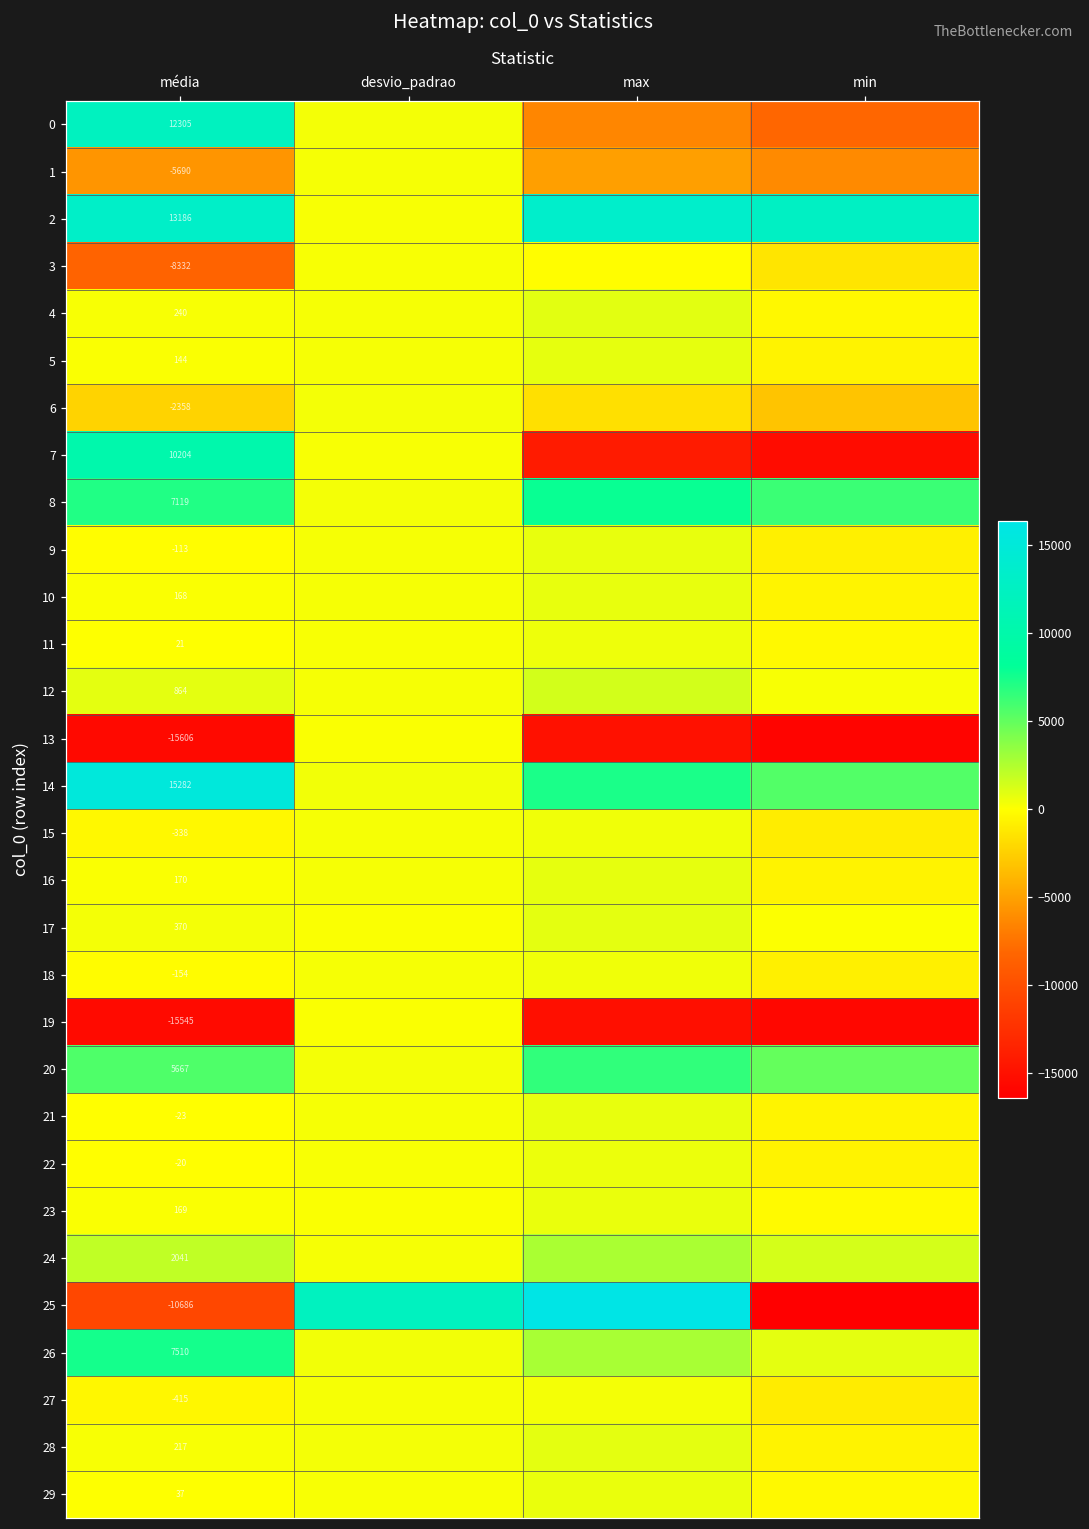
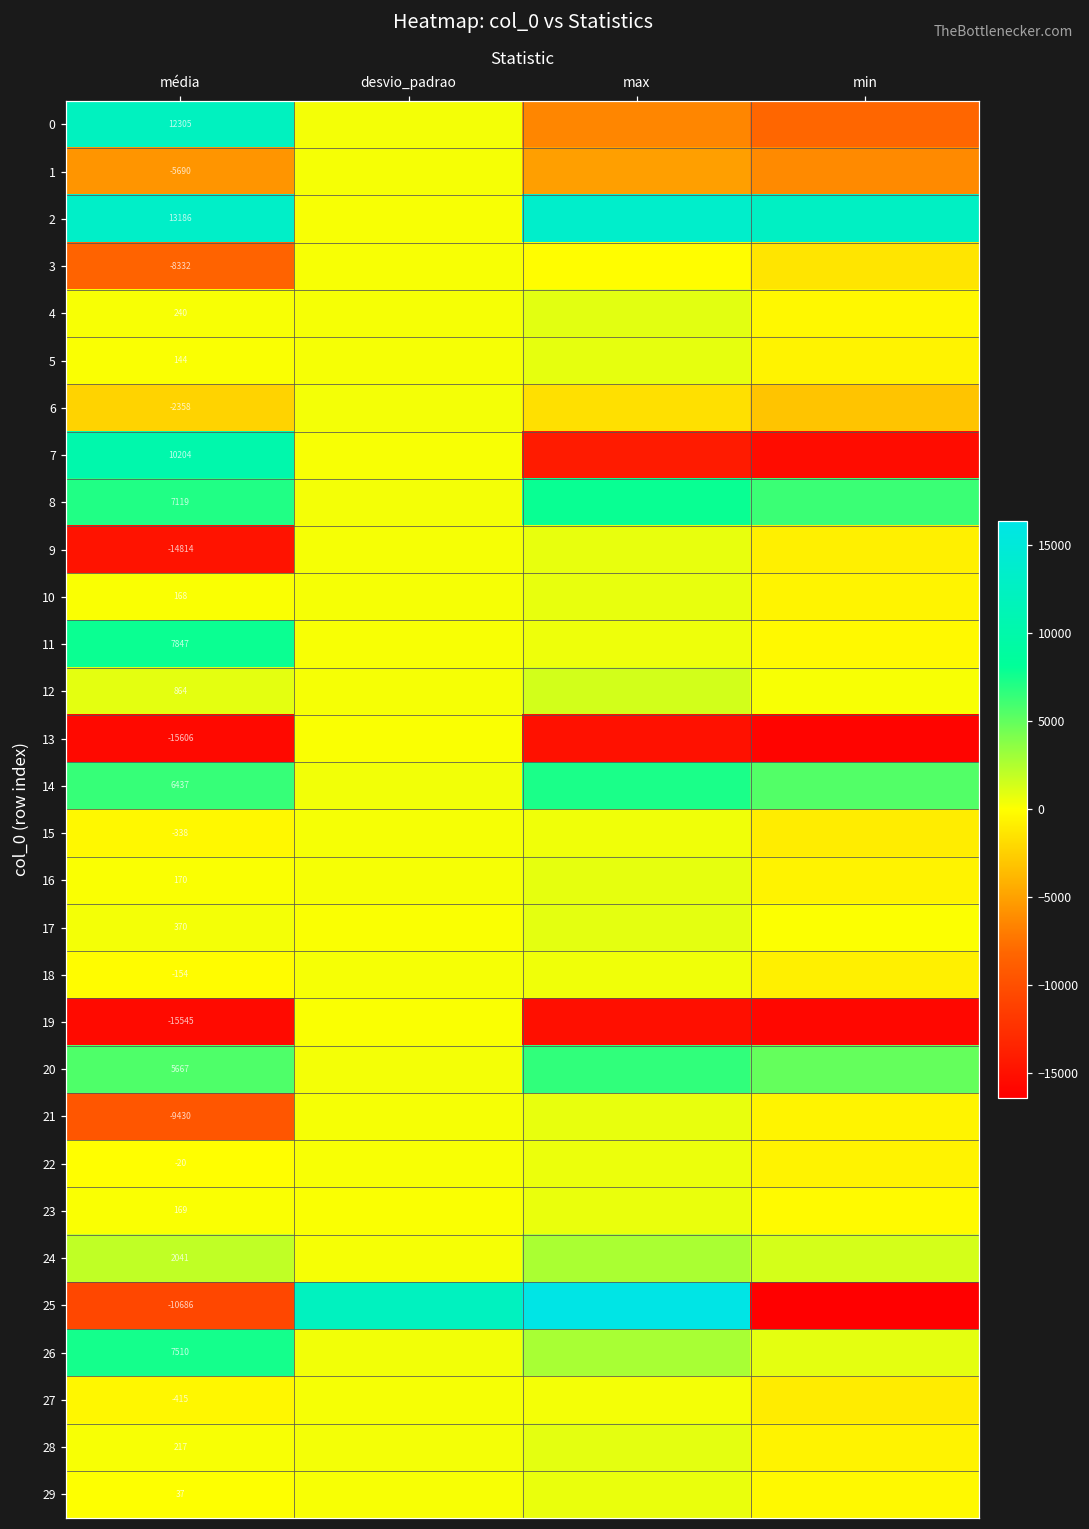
9, média: -113 -> -14814
11, média: 21 -> 7847
14, média: 15282 -> 6437
21, média: -23 -> -9430
